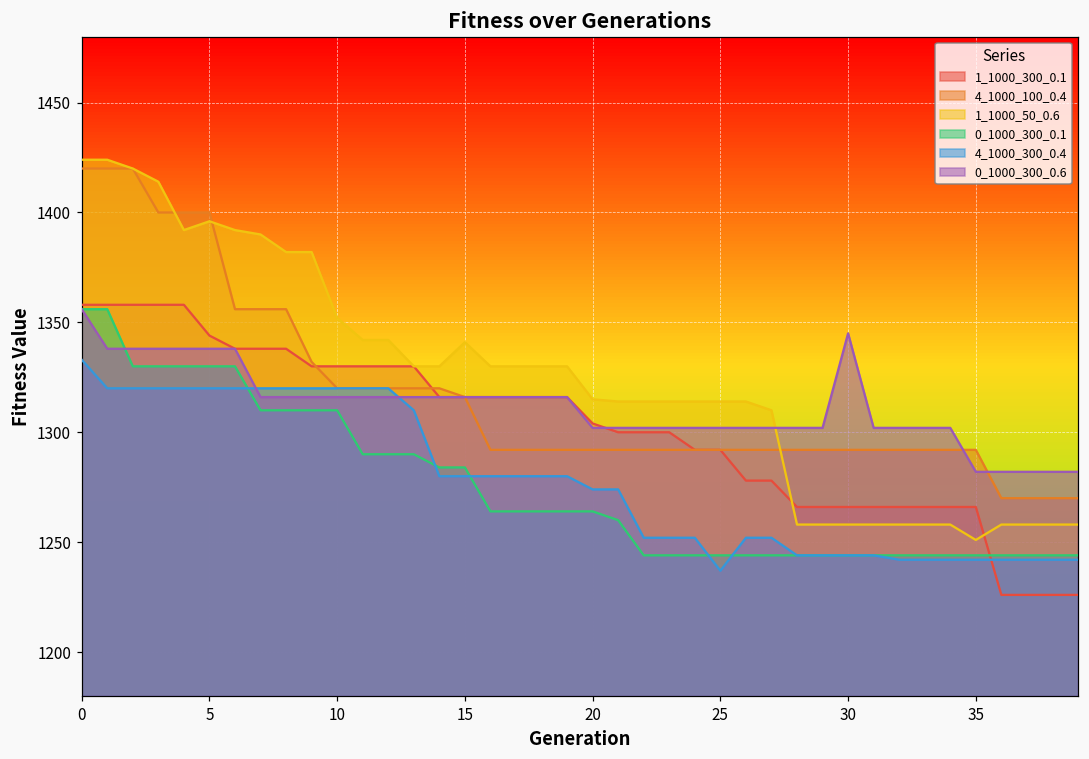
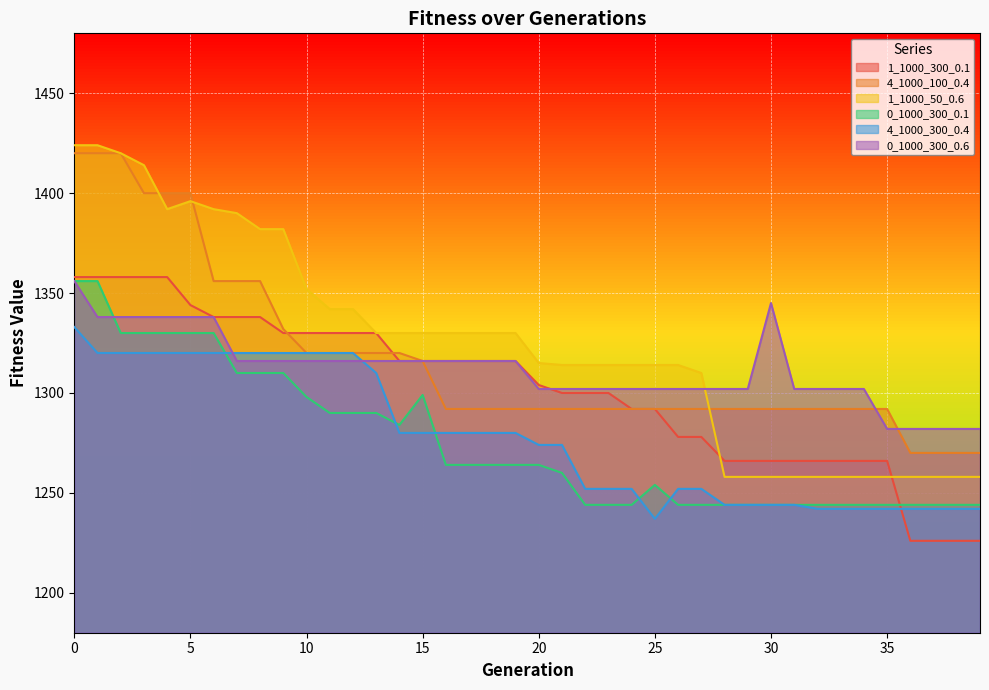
0_1000_300_0.1, 10: 1310 -> 1298
1_1000_50_0.6, 15: 1341 -> 1330
0_1000_300_0.1, 15: 1284 -> 1299
0_1000_300_0.1, 25: 1244 -> 1254
1_1000_50_0.6, 35: 1251 -> 1258
